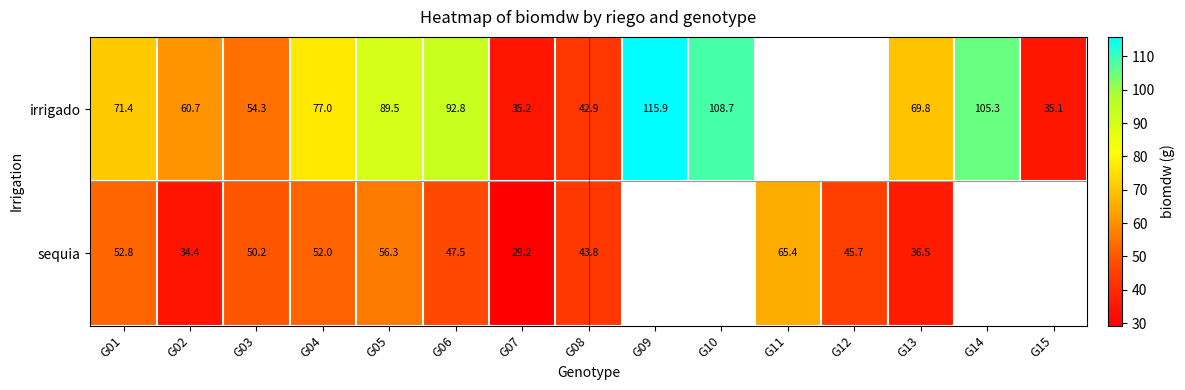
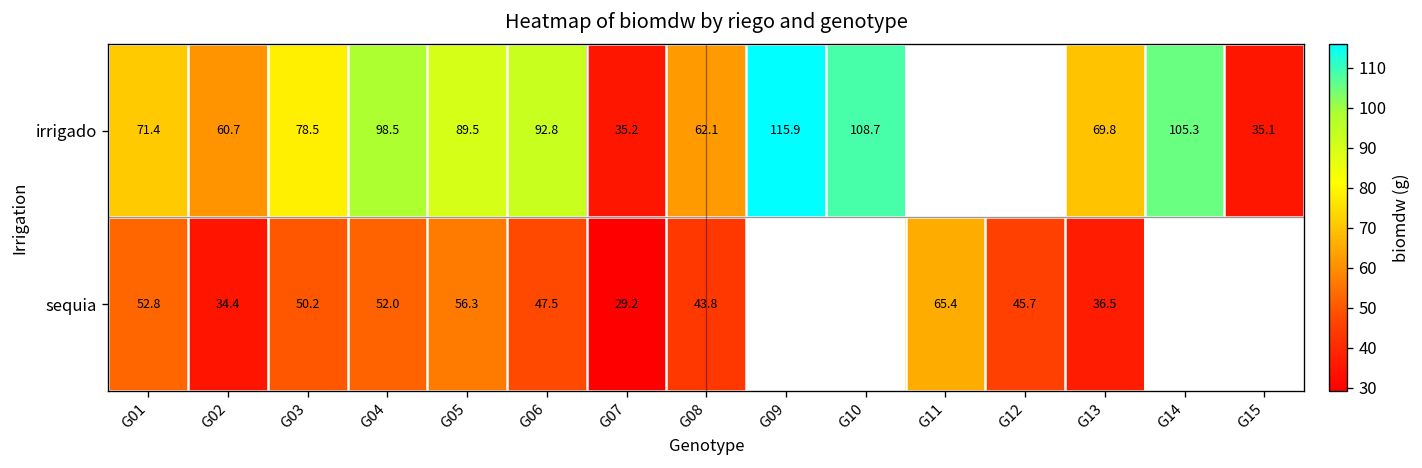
irrigado, G03: 54.3 -> 78.5
irrigado, G04: 77.0 -> 98.5
irrigado, G08: 42.9 -> 62.1
